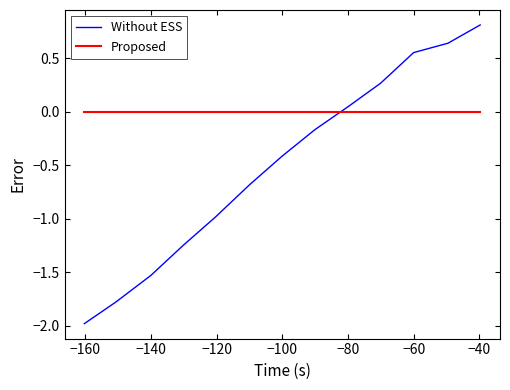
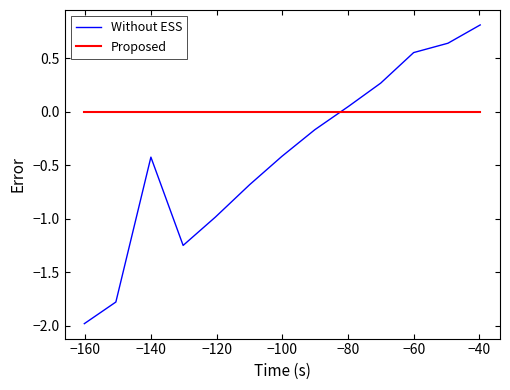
Without ESS, −140: -1.53 -> -0.42
